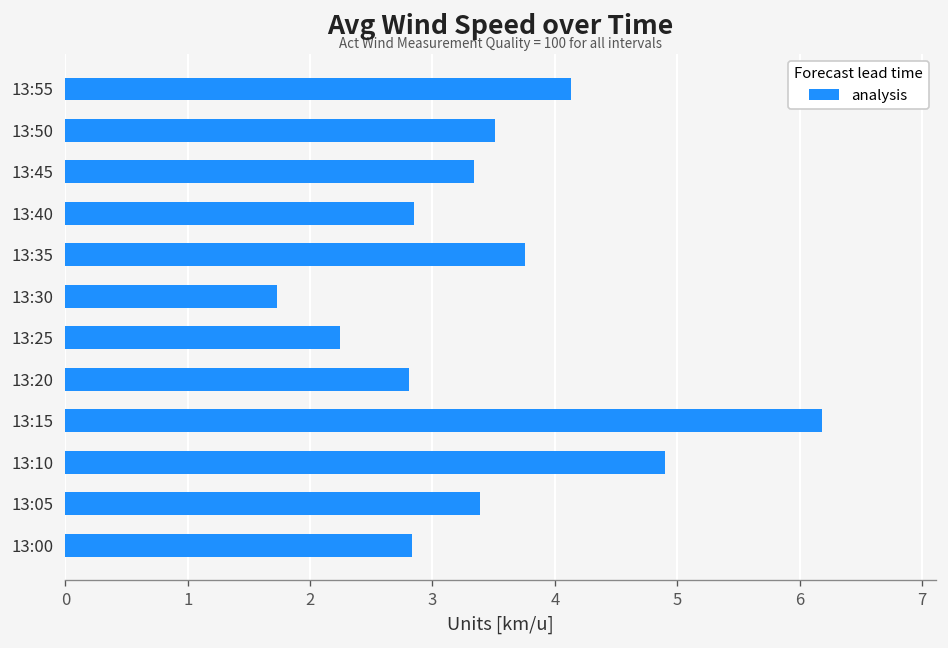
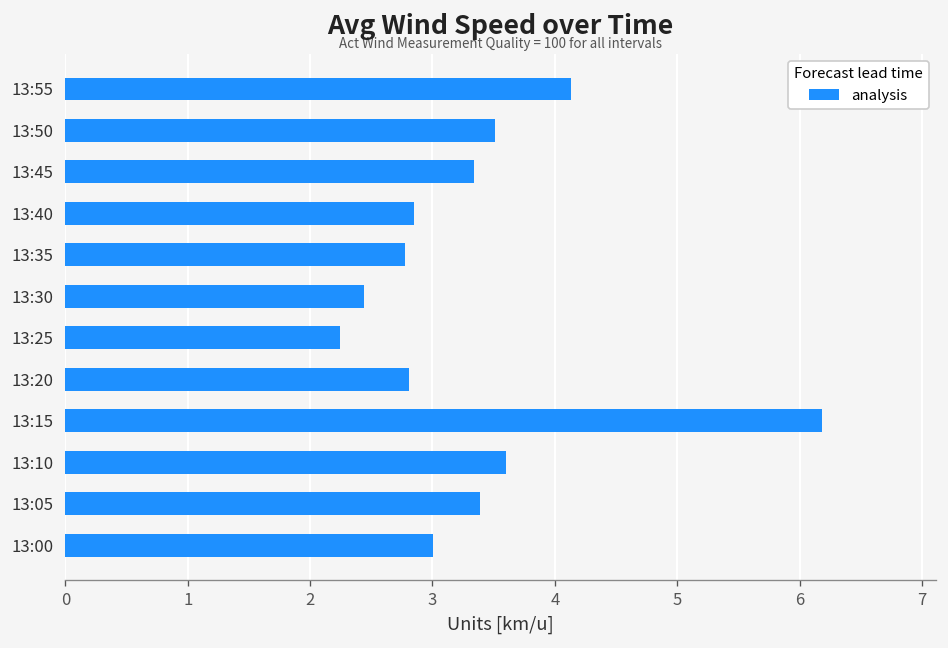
13:35: 3.76 -> 2.78
13:30: 1.73 -> 2.44
13:10: 4.90 -> 3.60
13:00: 2.84 -> 3.00
